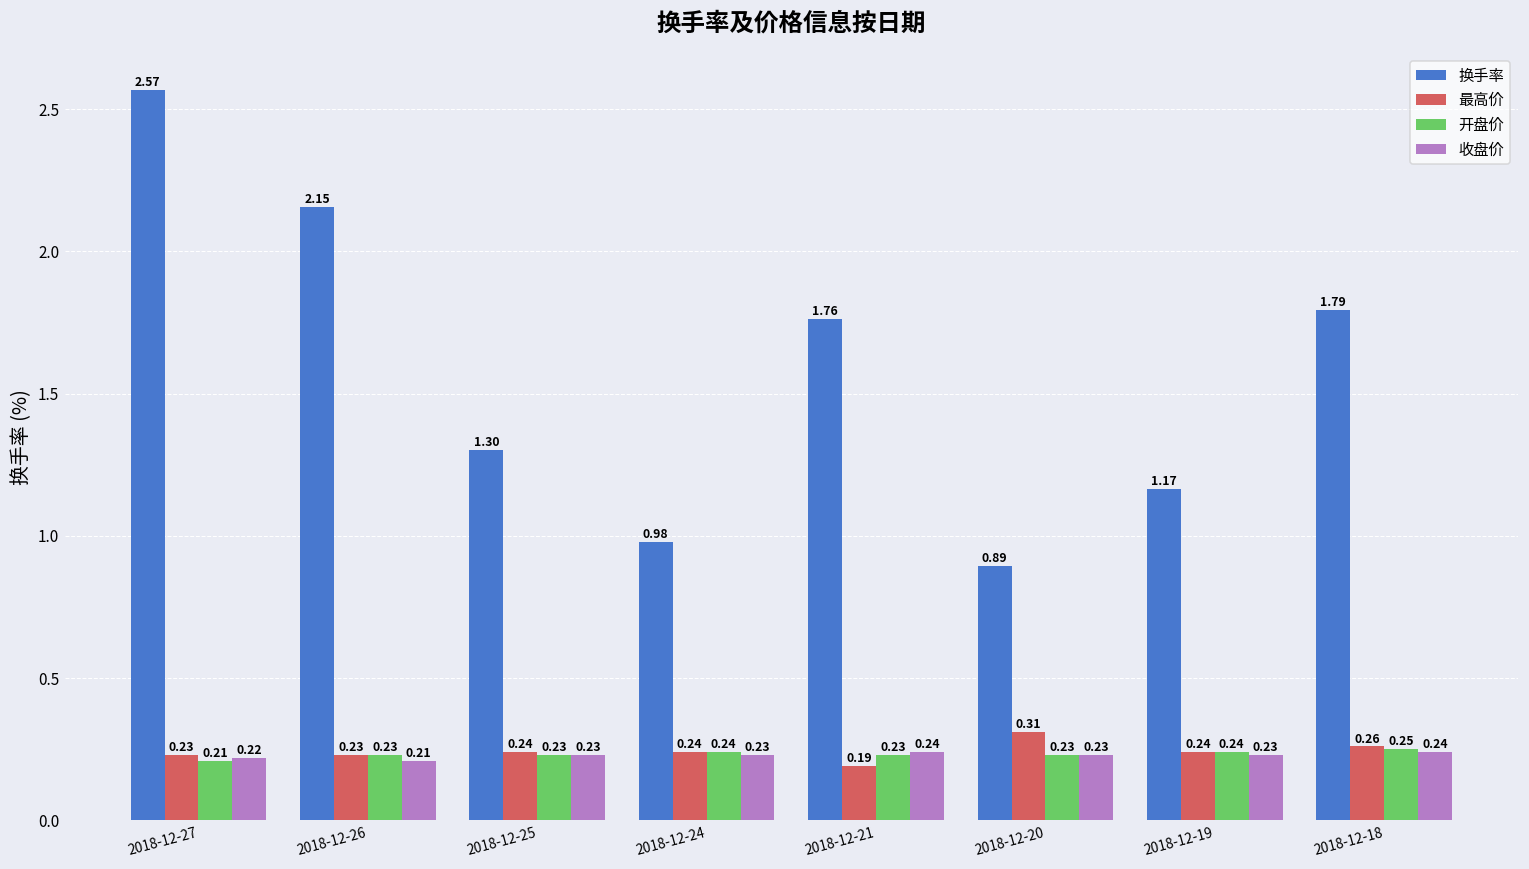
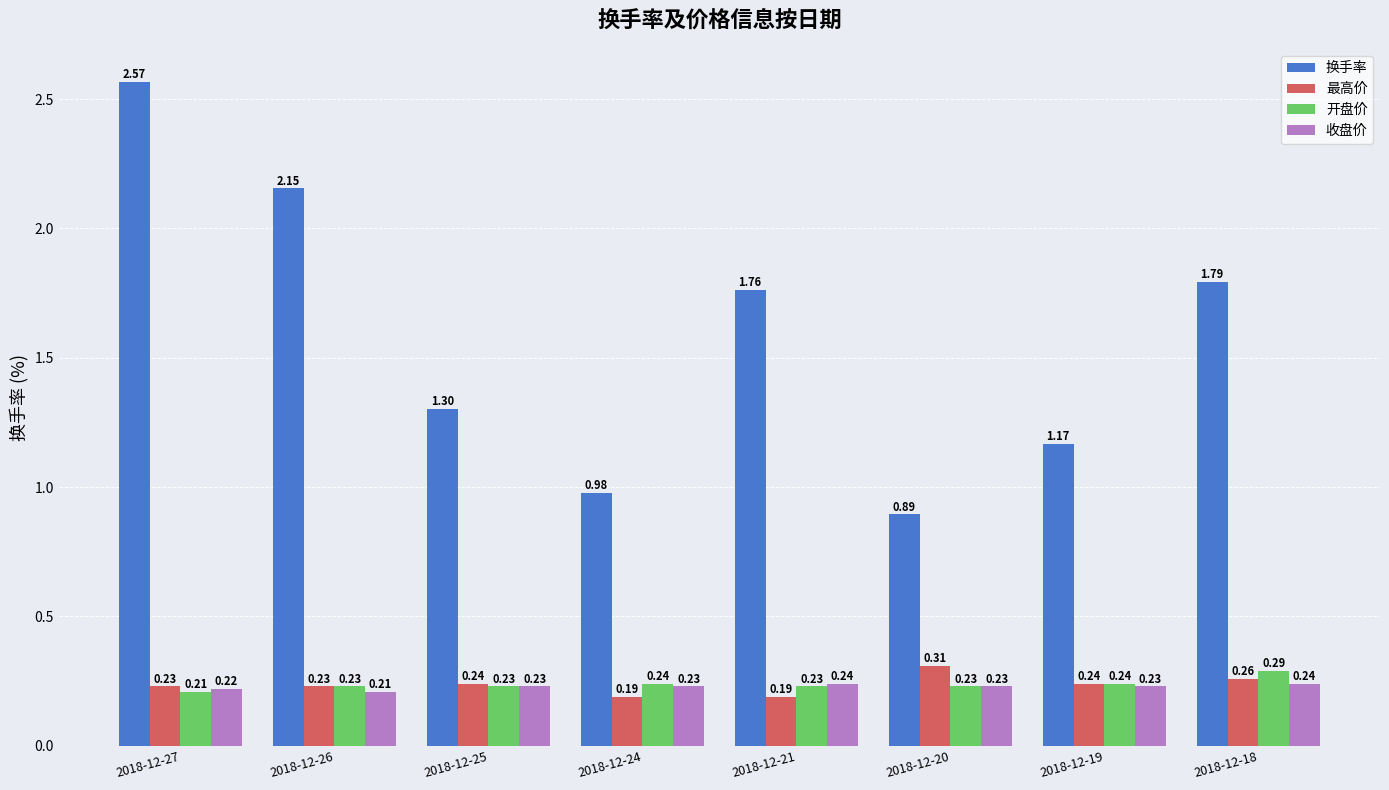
最高价, 2018-12-24: 0.24 -> 0.19
开盘价, 2018-12-18: 0.25 -> 0.29
